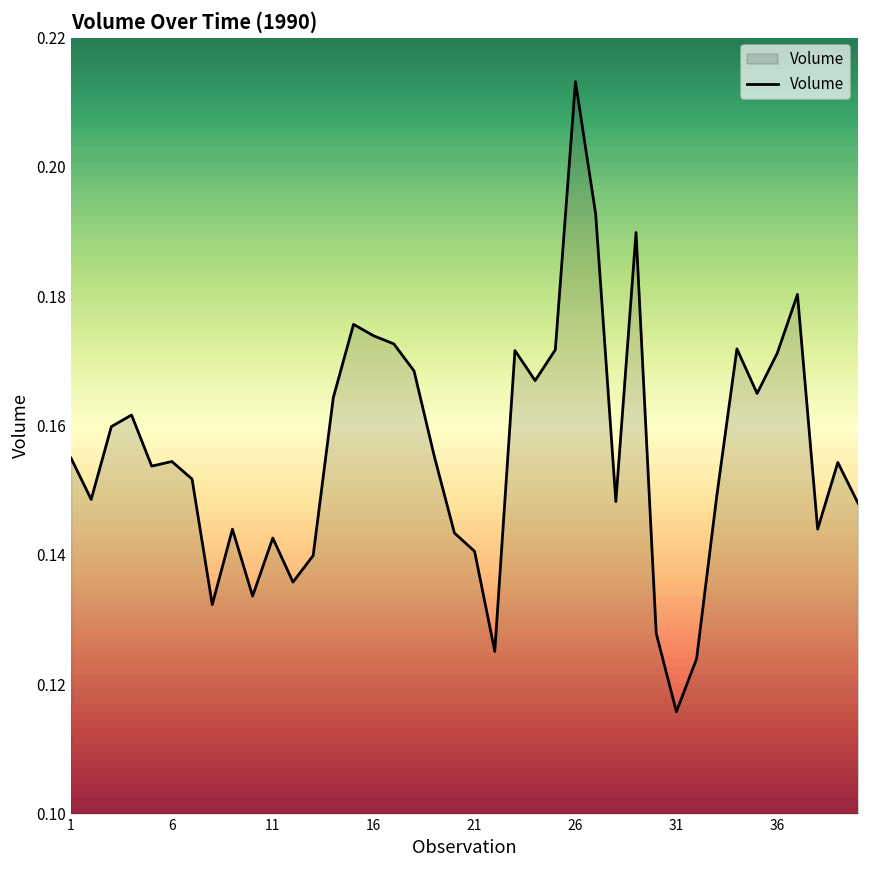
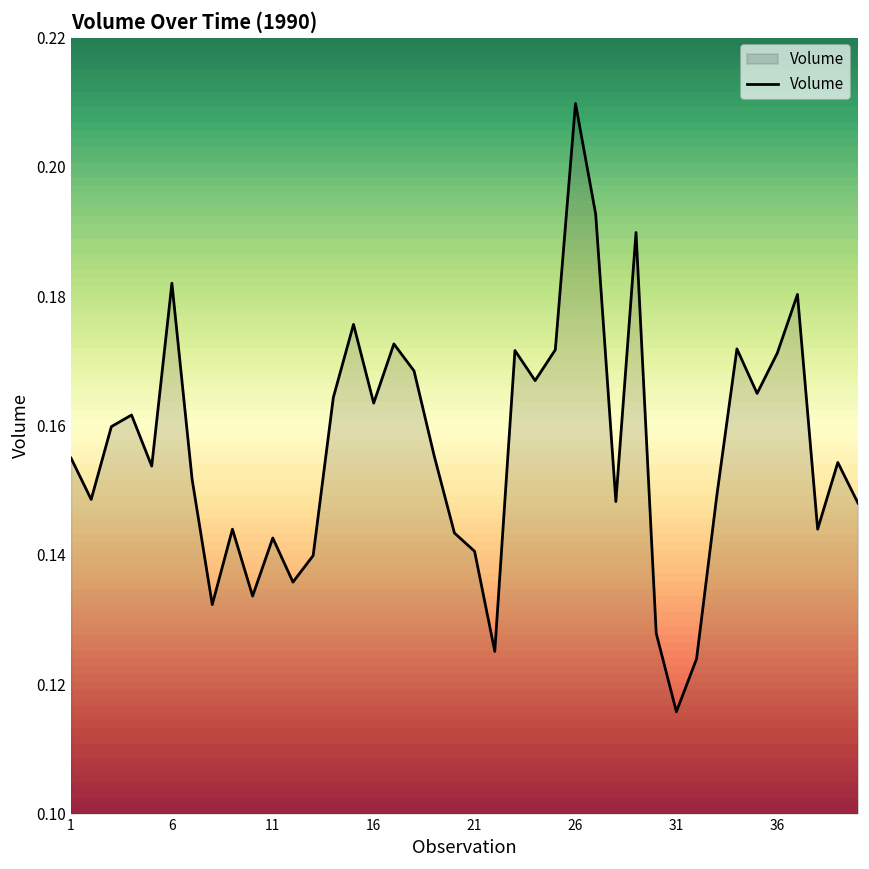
Volume, 6: 0.154 -> 0.182
Volume, 16: 0.174 -> 0.163
Volume, 26: 0.213 -> 0.210
